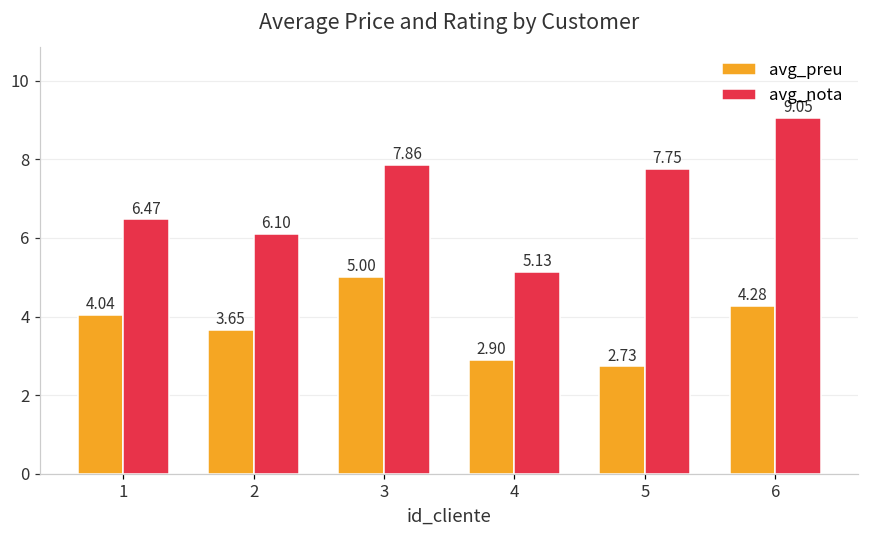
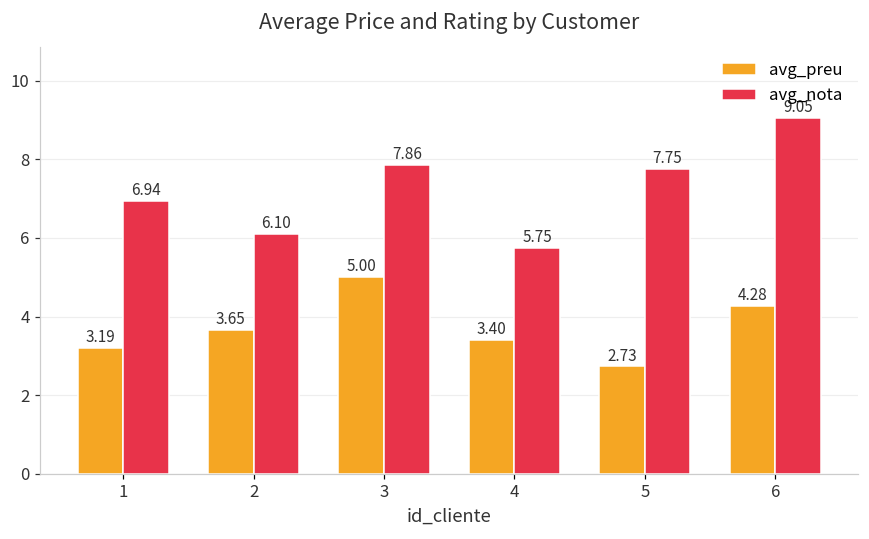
avg_preu, 1: 4.04 -> 3.19
avg_nota, 1: 6.47 -> 6.94
avg_preu, 4: 2.90 -> 3.40
avg_nota, 4: 5.13 -> 5.75
